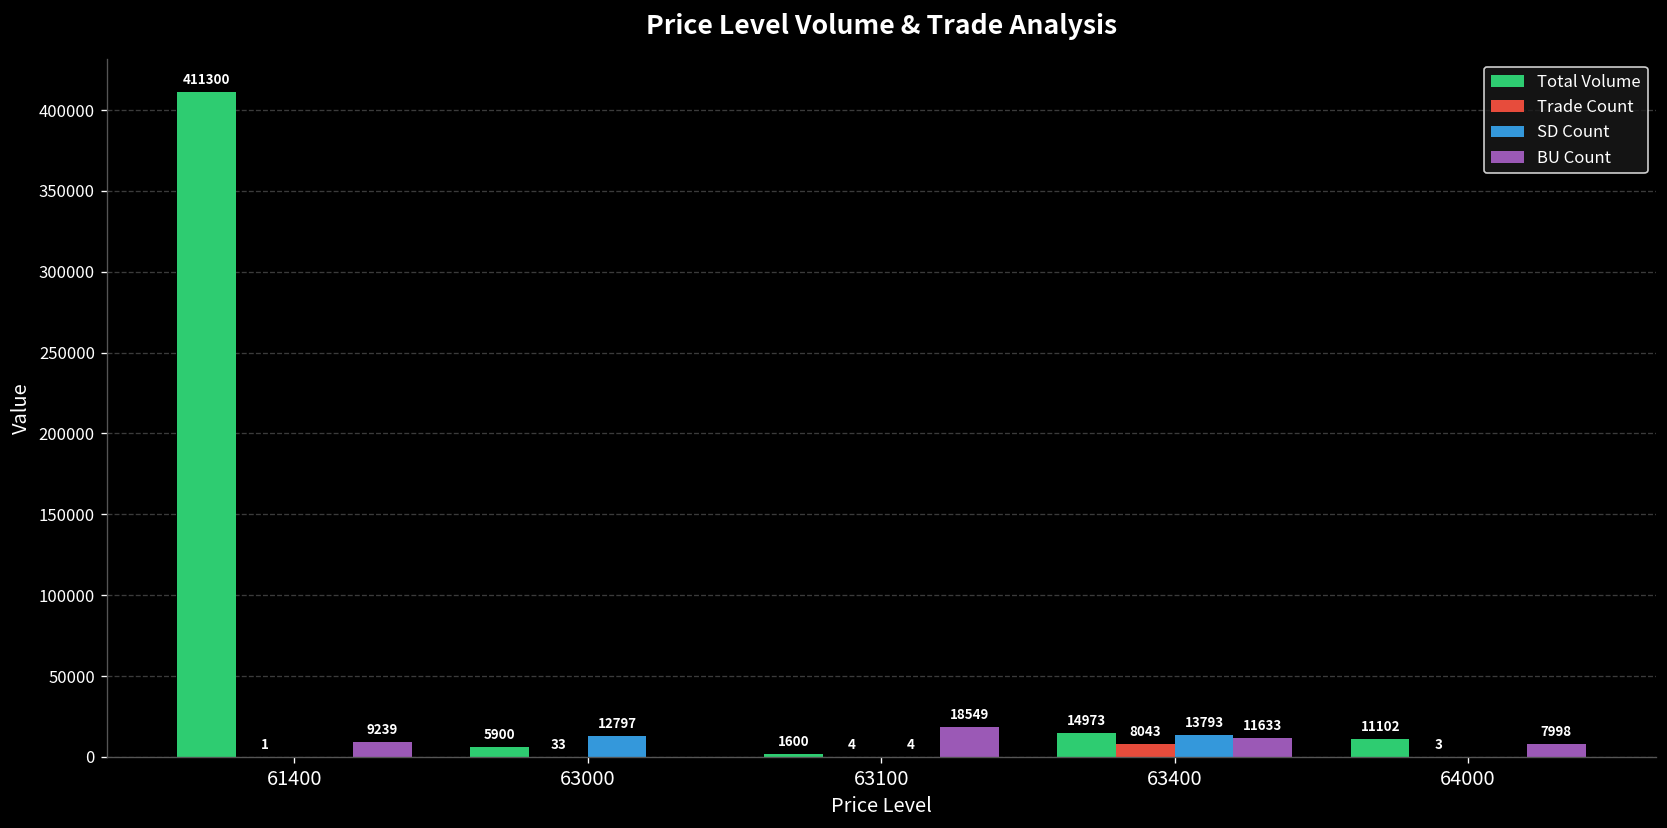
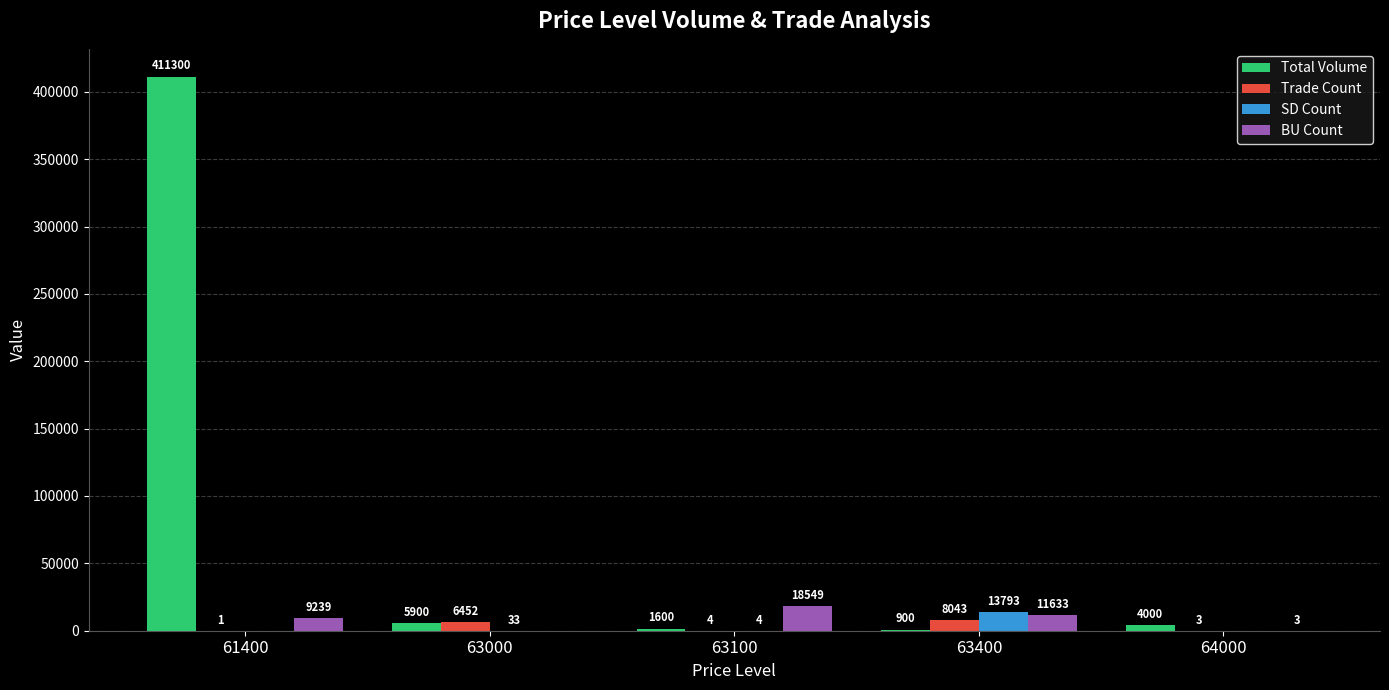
Trade Count, 63000: 33 -> 6452
SD Count, 63000: 12797 -> 33
Total Volume, 63400: 14973 -> 900
Total Volume, 64000: 11102 -> 4000
BU Count, 64000: 7998 -> 3
